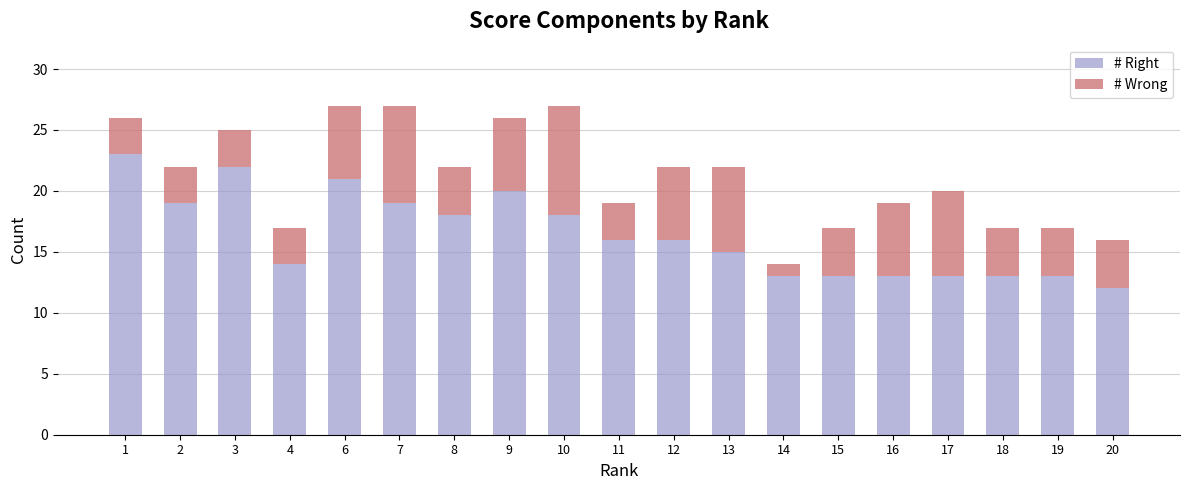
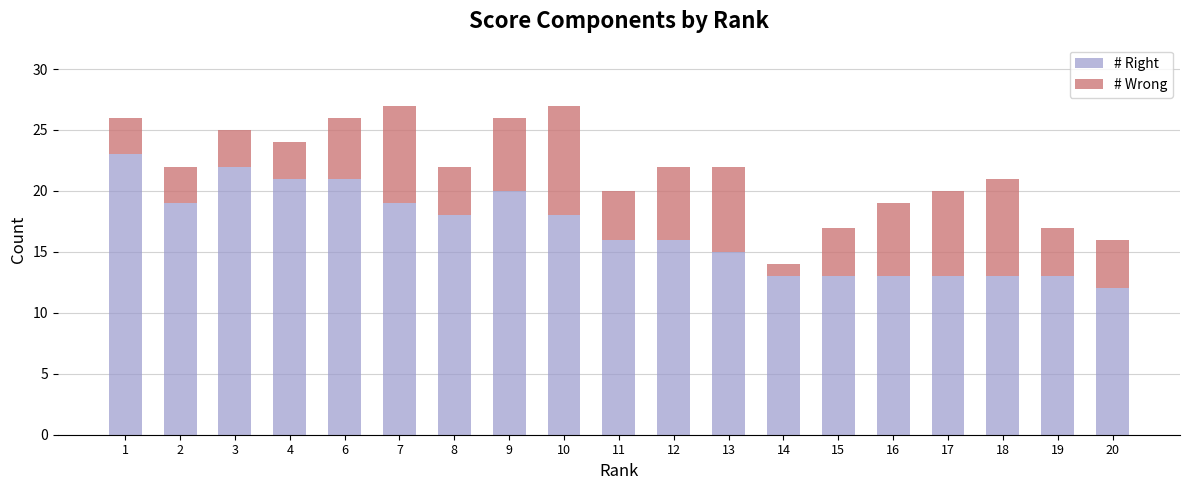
# Right, 4: 14 -> 21
# Wrong, 6: 6 -> 5
# Wrong, 11: 3 -> 4
# Wrong, 18: 4 -> 8
